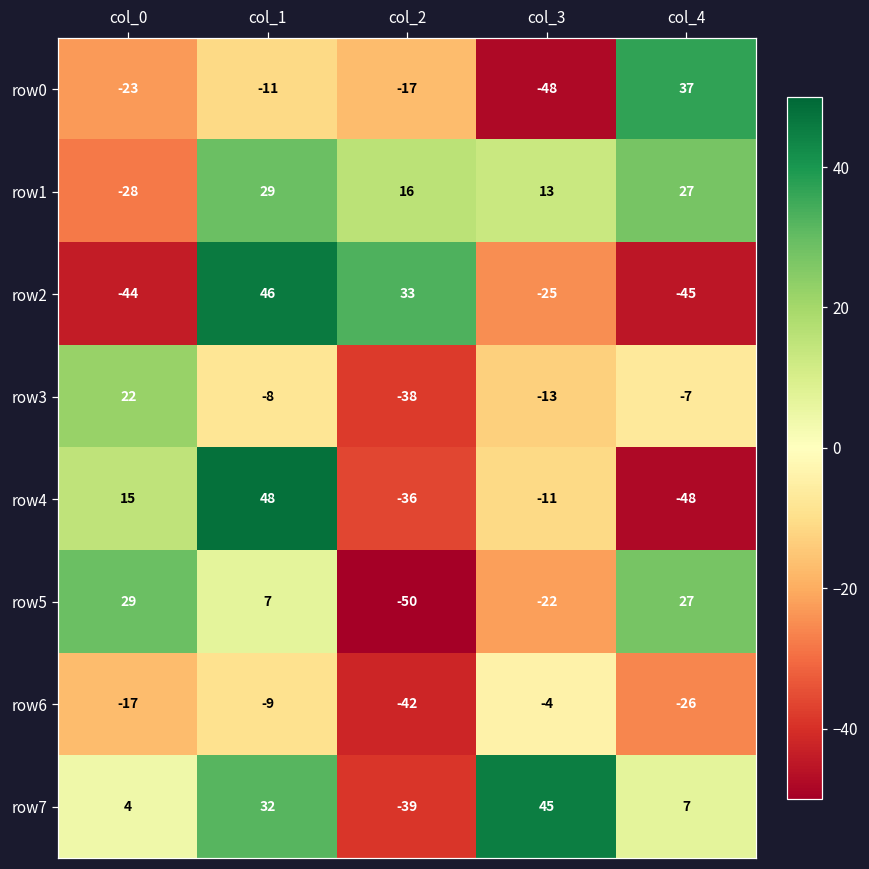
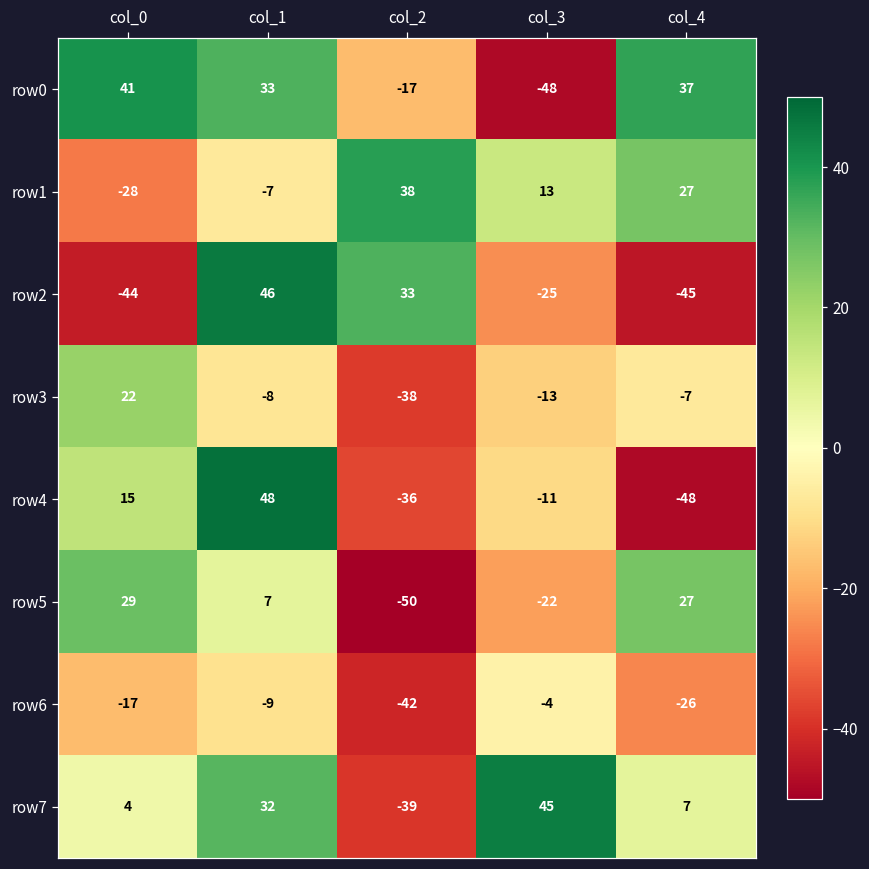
row0, col_0: -23 -> 41
row0, col_1: -11 -> 33
row1, col_1: 29 -> -7
row1, col_2: 16 -> 38
